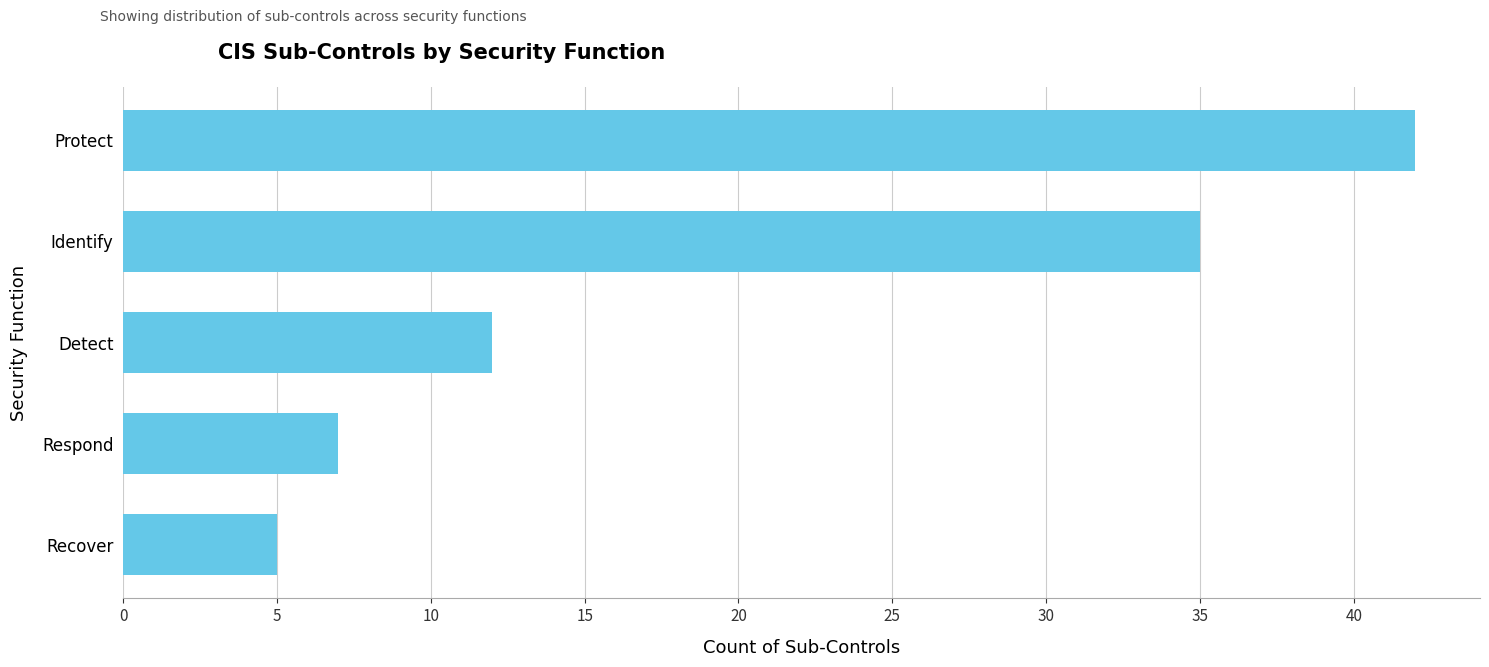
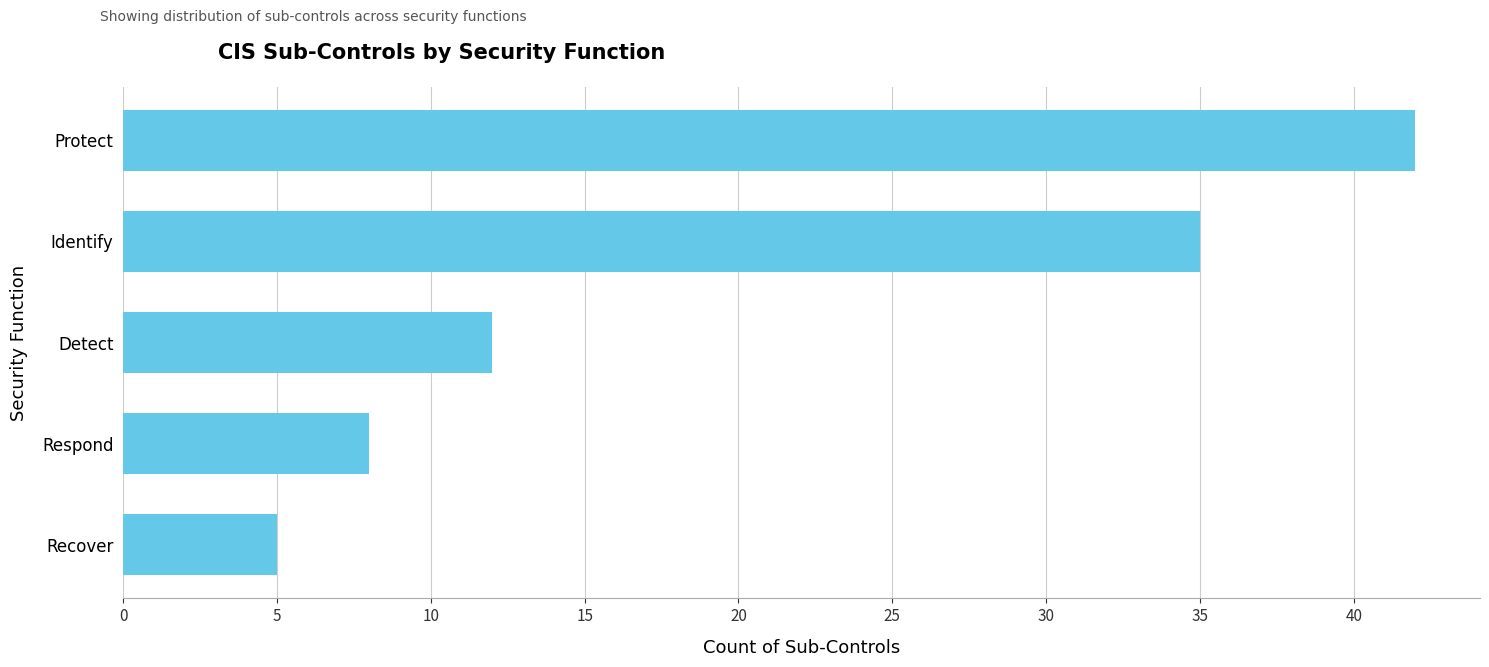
Respond: 7 -> 8
